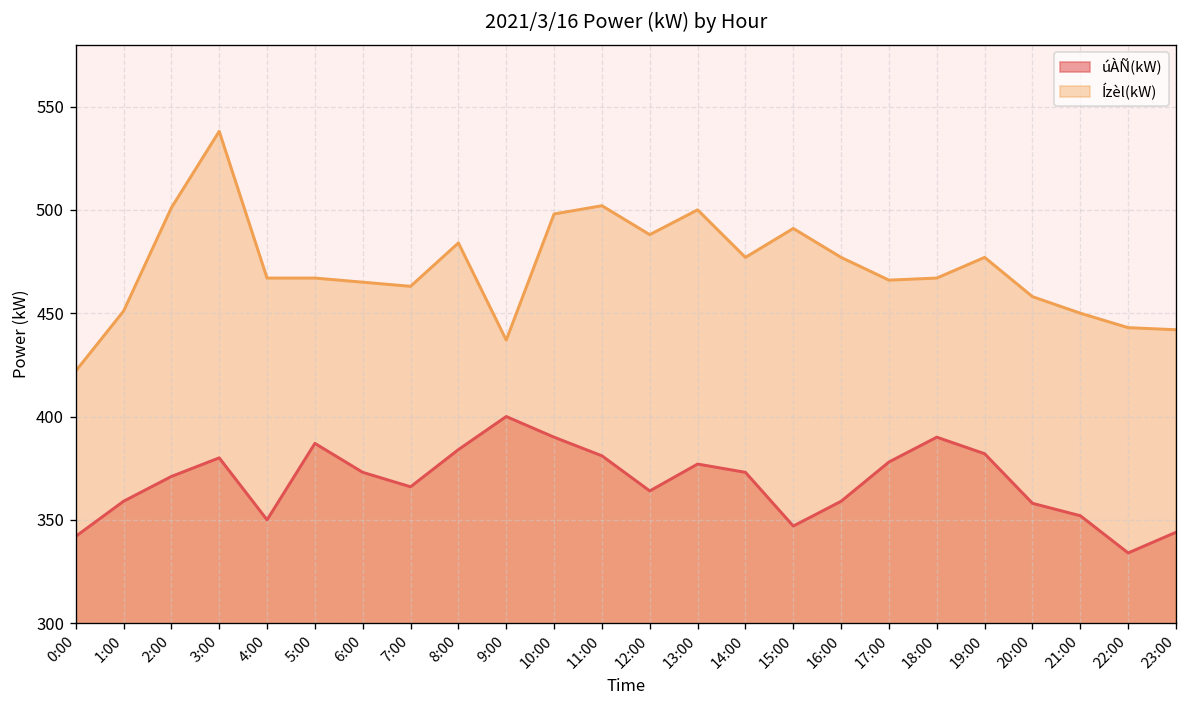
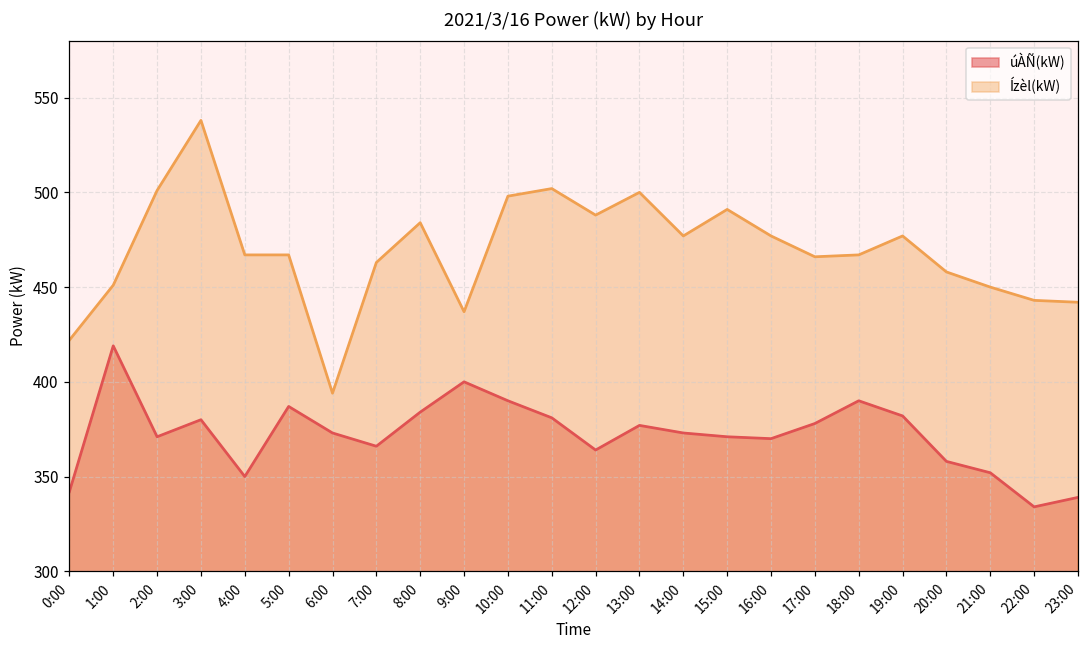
úÀÑ(kW), 1:00: 359 -> 419
Ízèl(kW), 6:00: 465 -> 394
úÀÑ(kW), 15:00: 347 -> 371
úÀÑ(kW), 16:00: 359 -> 370
úÀÑ(kW), 23:00: 344 -> 339
